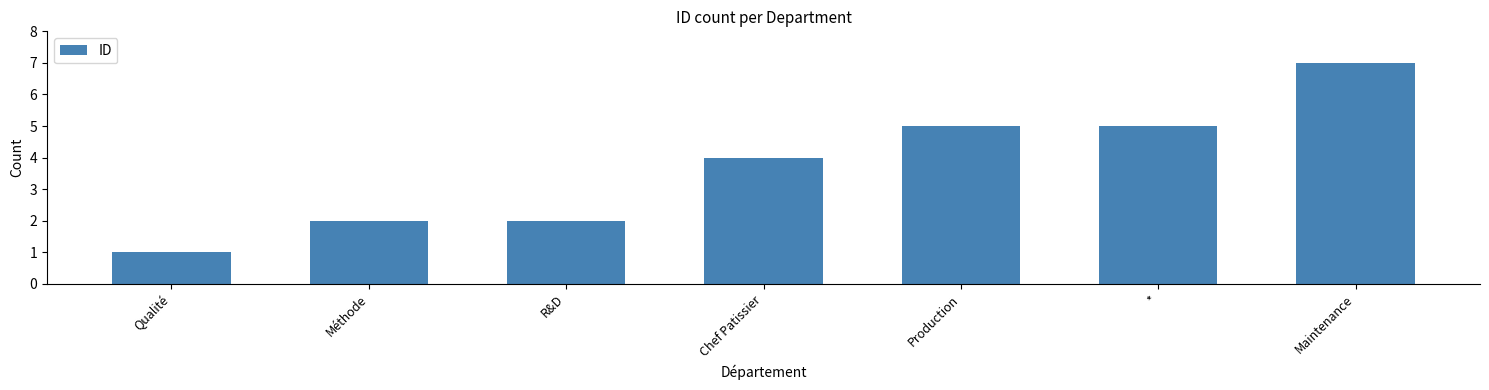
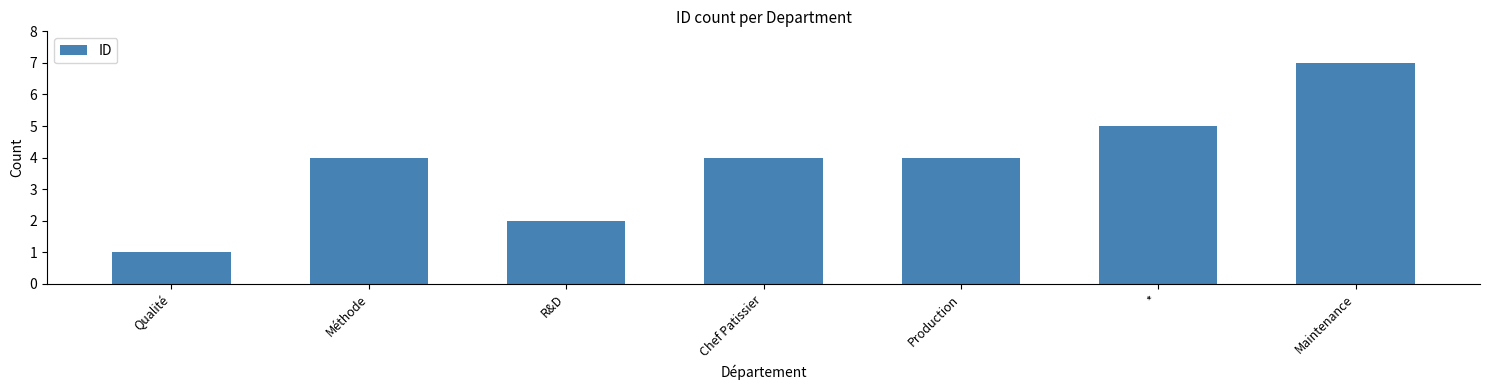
Méthode: 2 -> 4
Production: 5 -> 4
